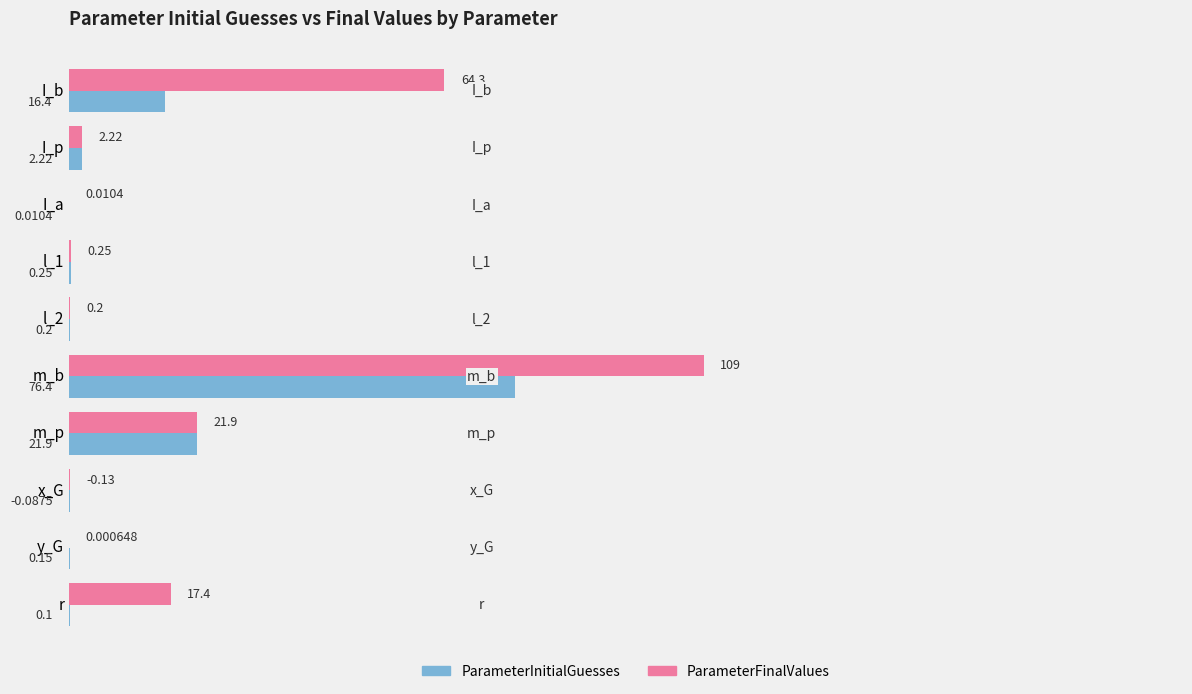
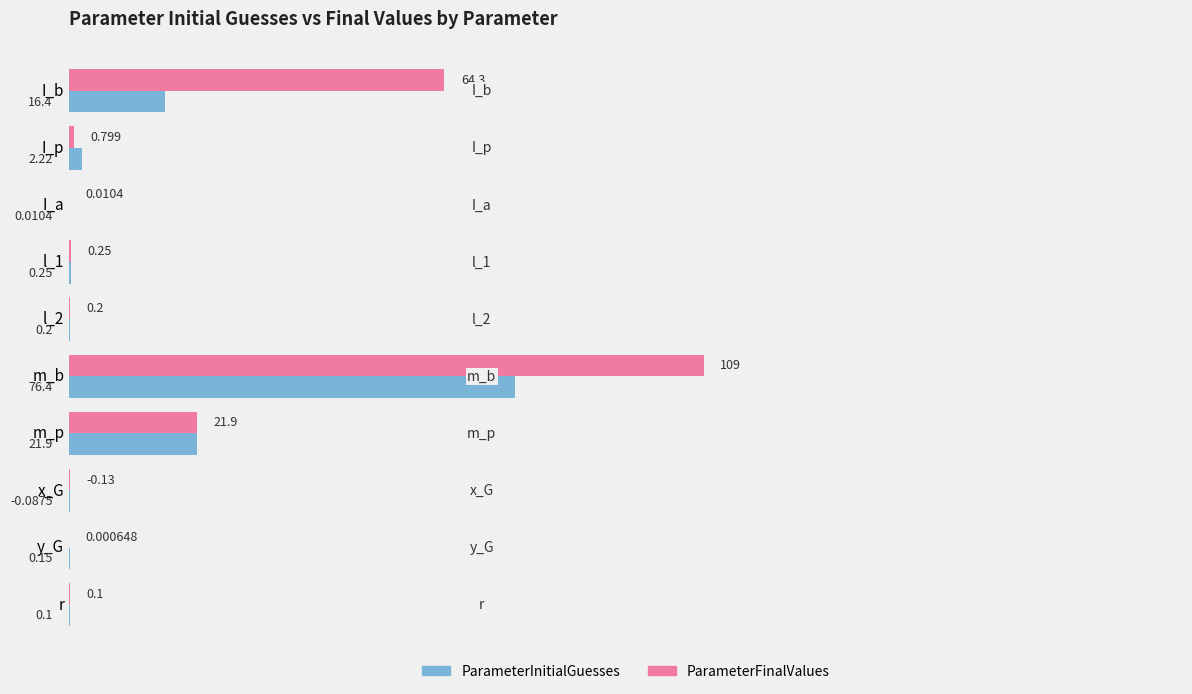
ParameterFinalValues, I_p: 2.22 -> 0.799
ParameterFinalValues, r: 17.4 -> 0.1
